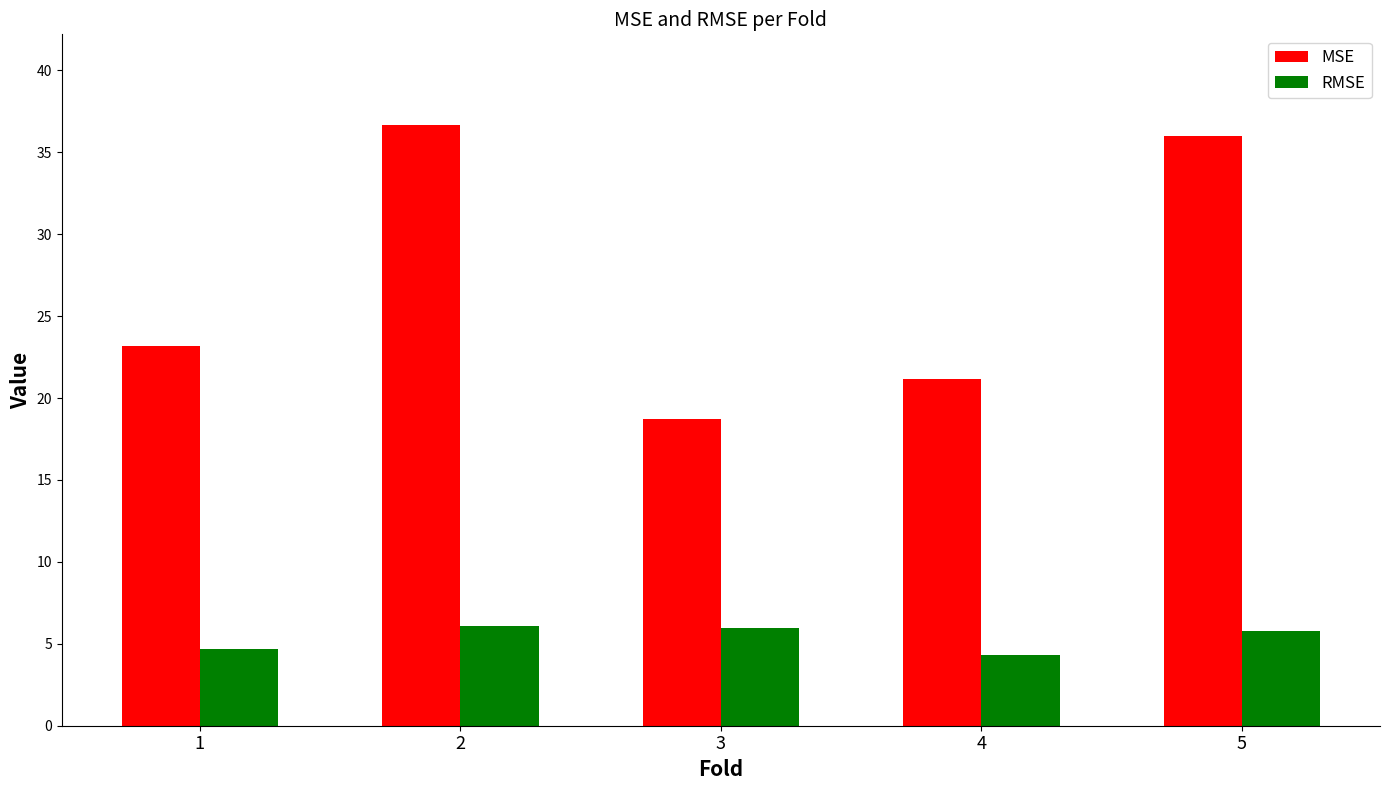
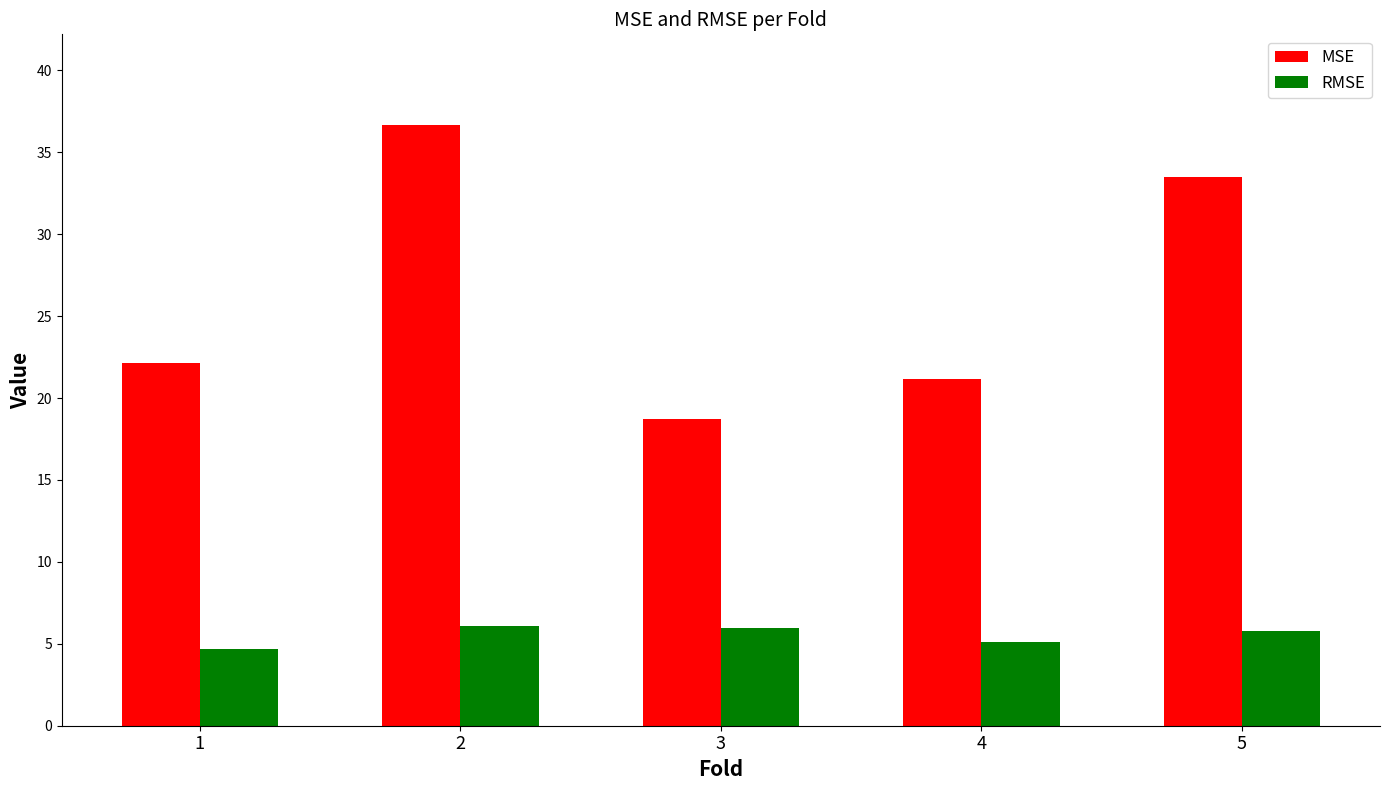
MSE, 1: 23.2 -> 22.2
RMSE, 4: 4.3 -> 5.1
MSE, 5: 36.0 -> 33.5
